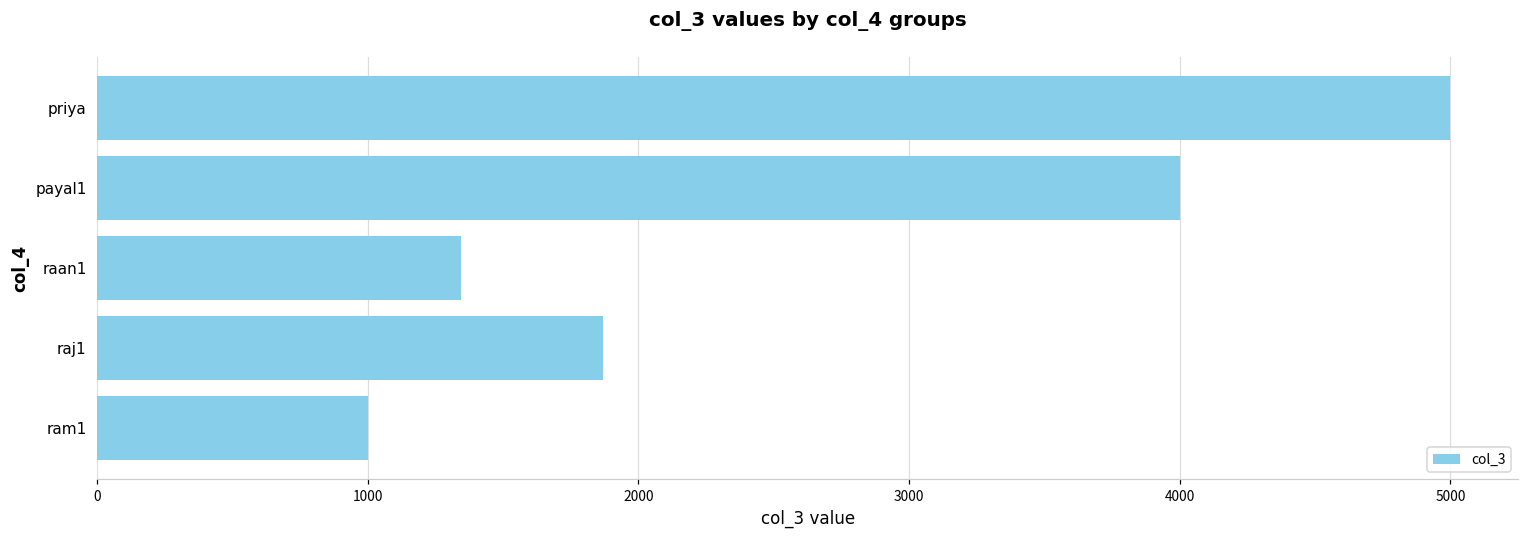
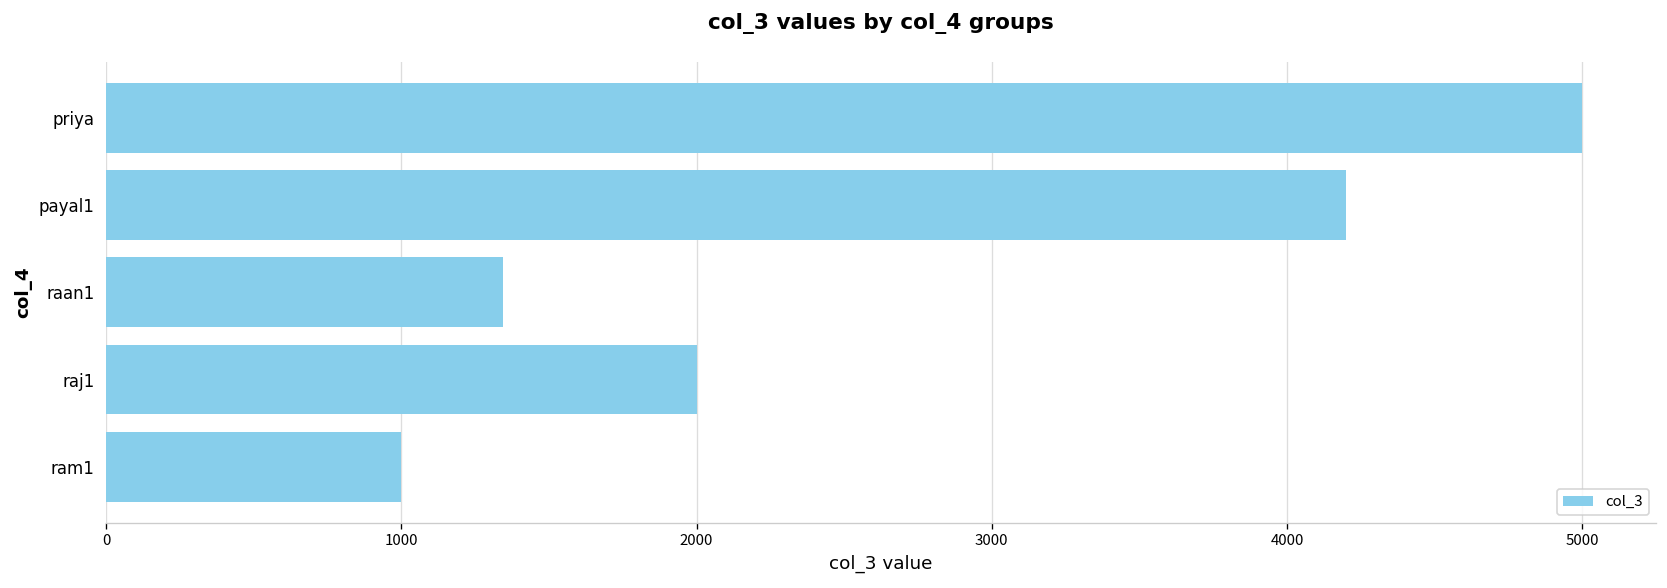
payal1: 4000 -> 4200
raj1: 1870 -> 2000
